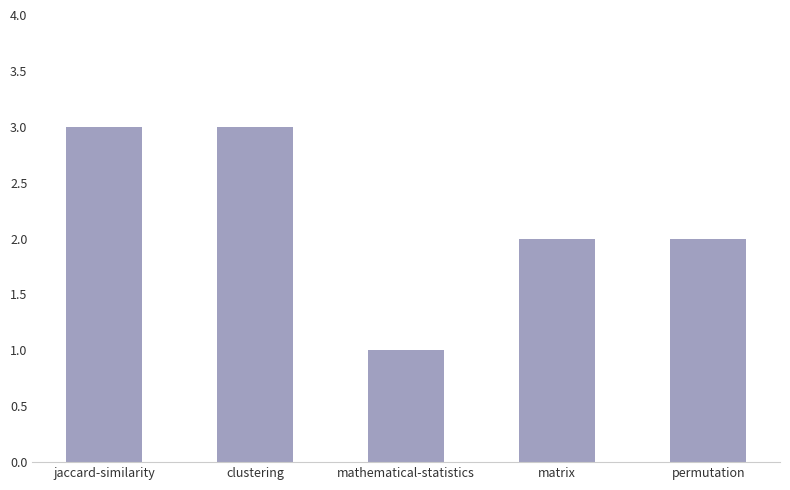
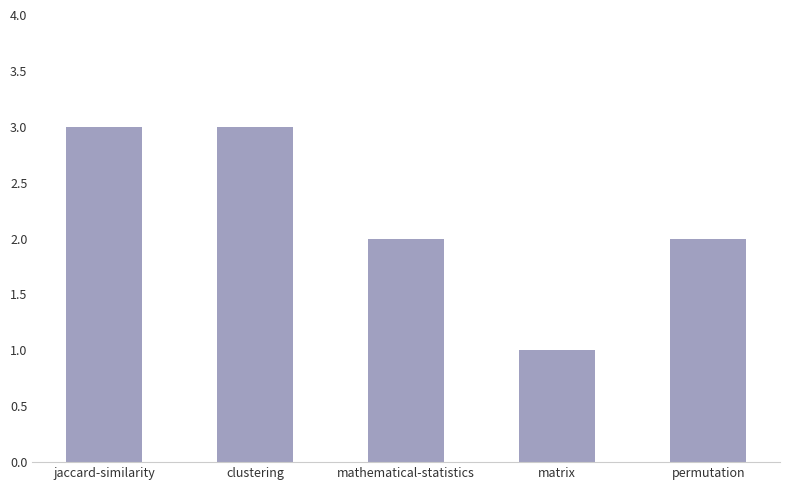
mathematical-statistics: 1 -> 2
matrix: 2 -> 1
